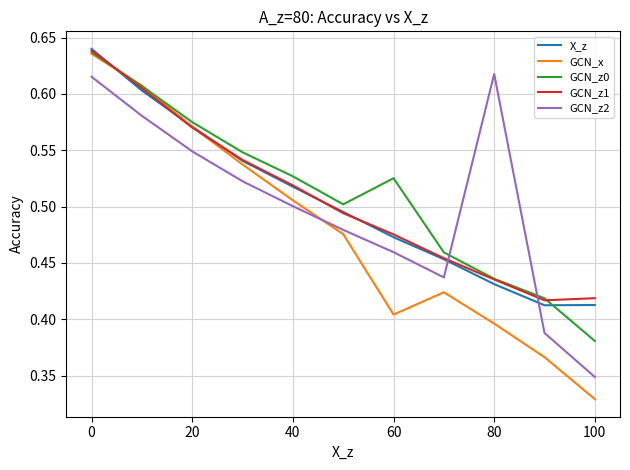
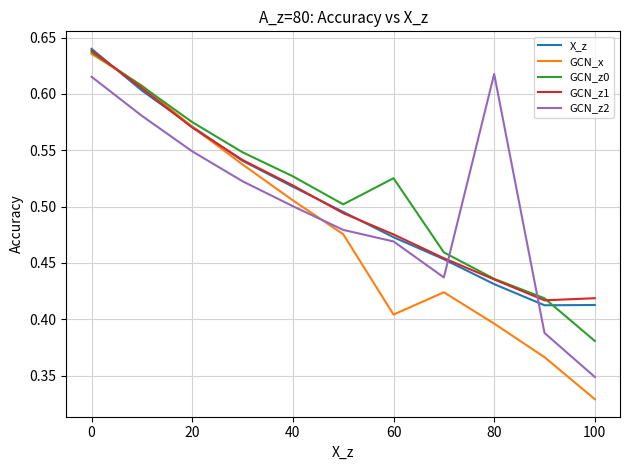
GCN_z2, 60: 0.460 -> 0.469
